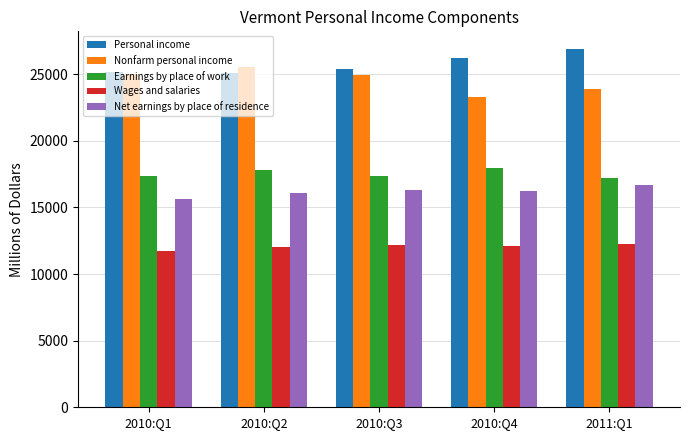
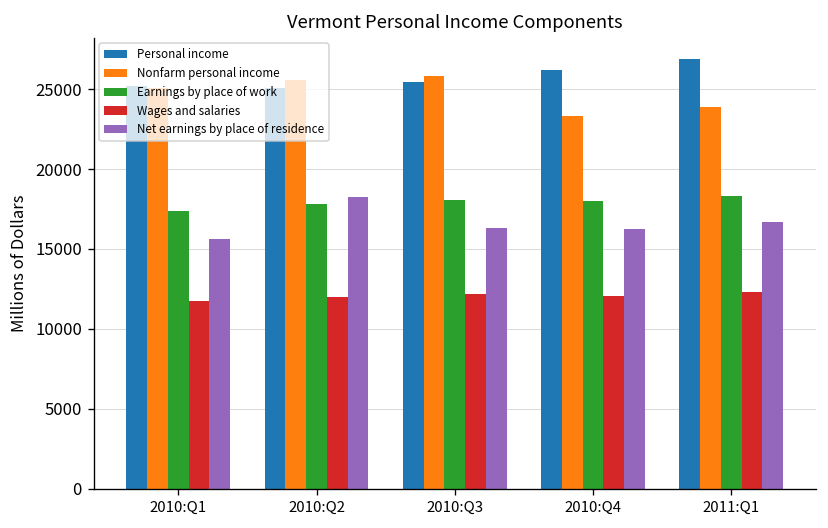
Net earnings by place of residence, 2010:Q2: 16100 -> 18300
Nonfarm personal income, 2010:Q3: 25000 -> 25800
Earnings by place of work, 2010:Q3: 17400 -> 18100
Earnings by place of work, 2011:Q1: 17200 -> 18300
